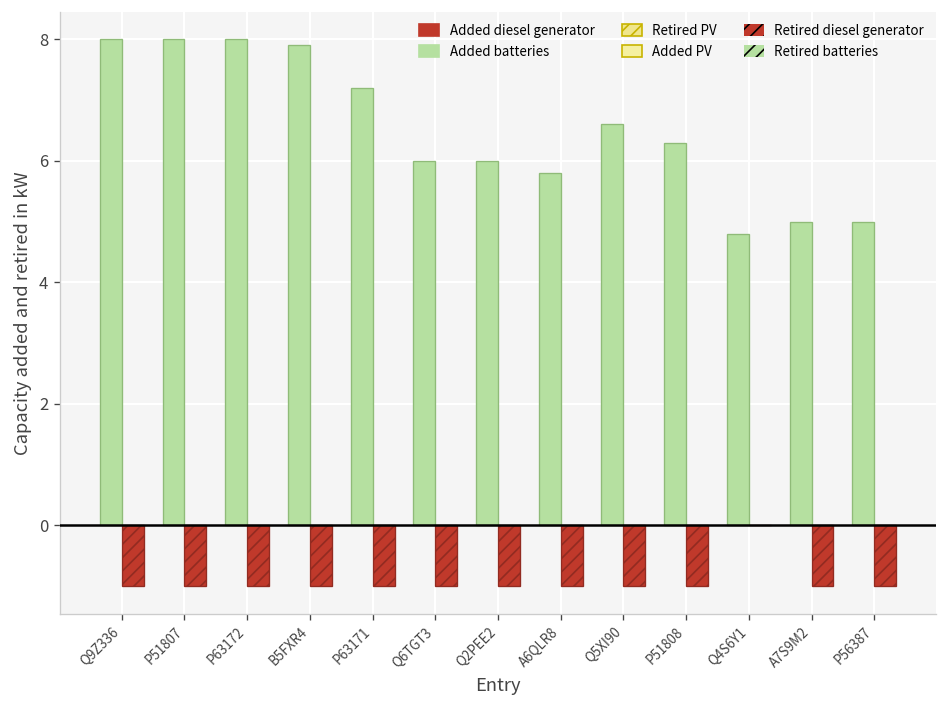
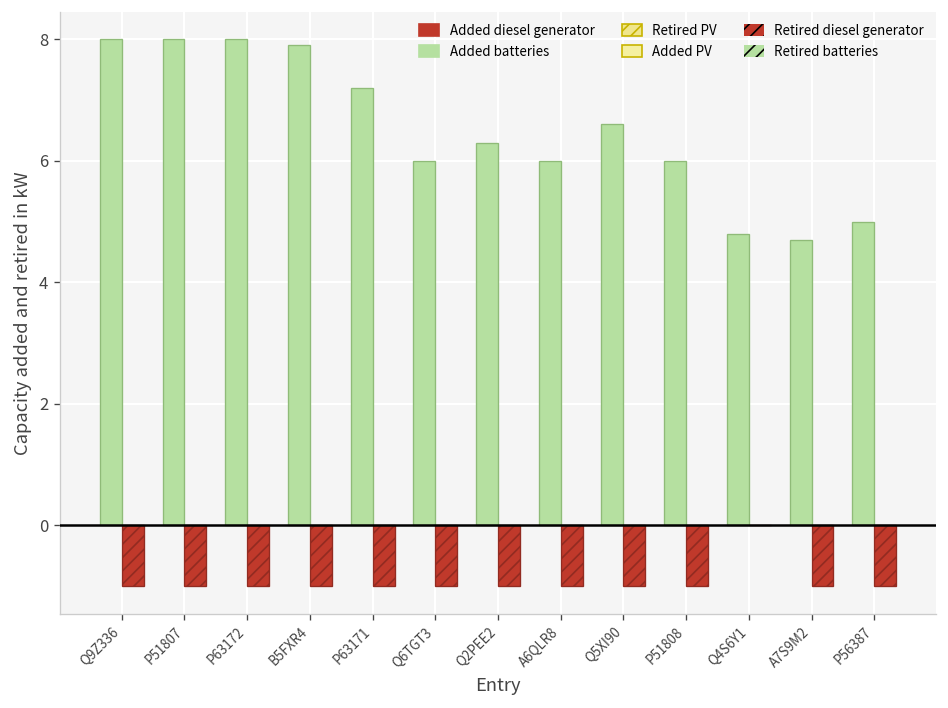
Added batteries, Q2PEE2: 6.0 -> 6.3
Added batteries, A6QLR8: 5.8 -> 6.0
Added batteries, P51808: 6.3 -> 6.0
Added batteries, A7S9M2: 5.0 -> 4.7
